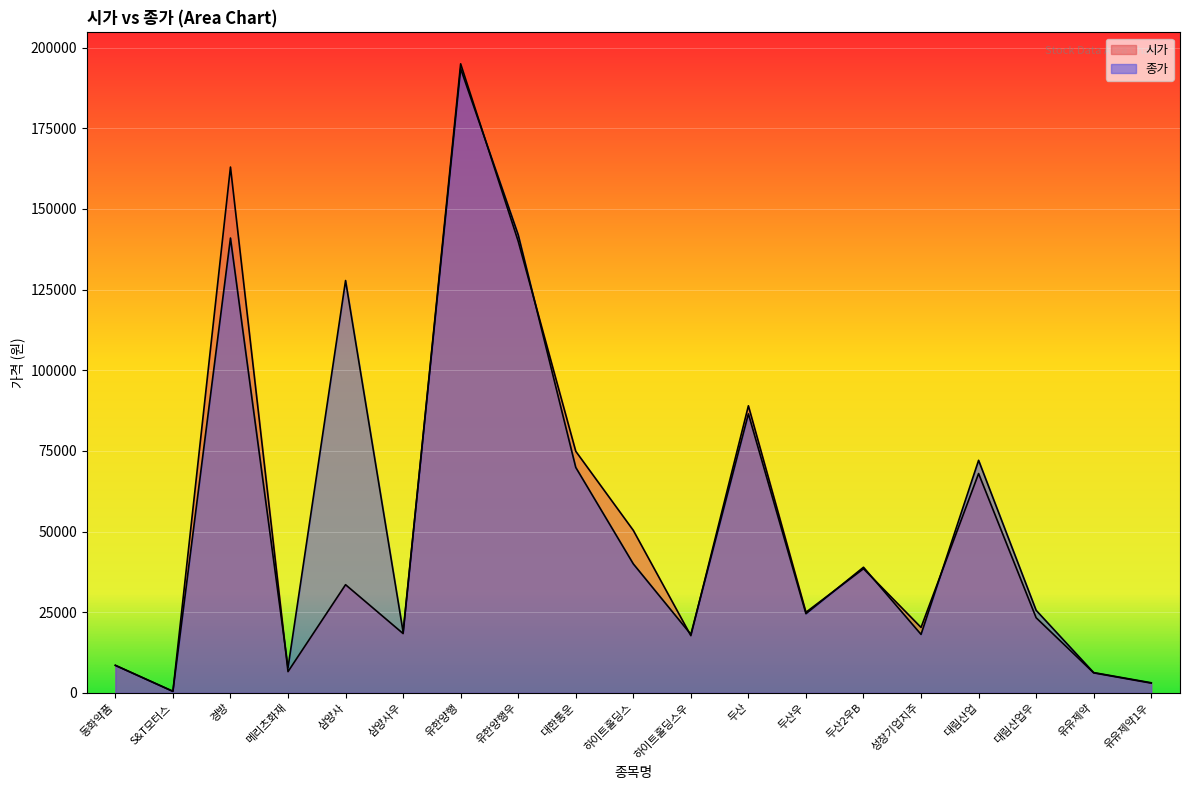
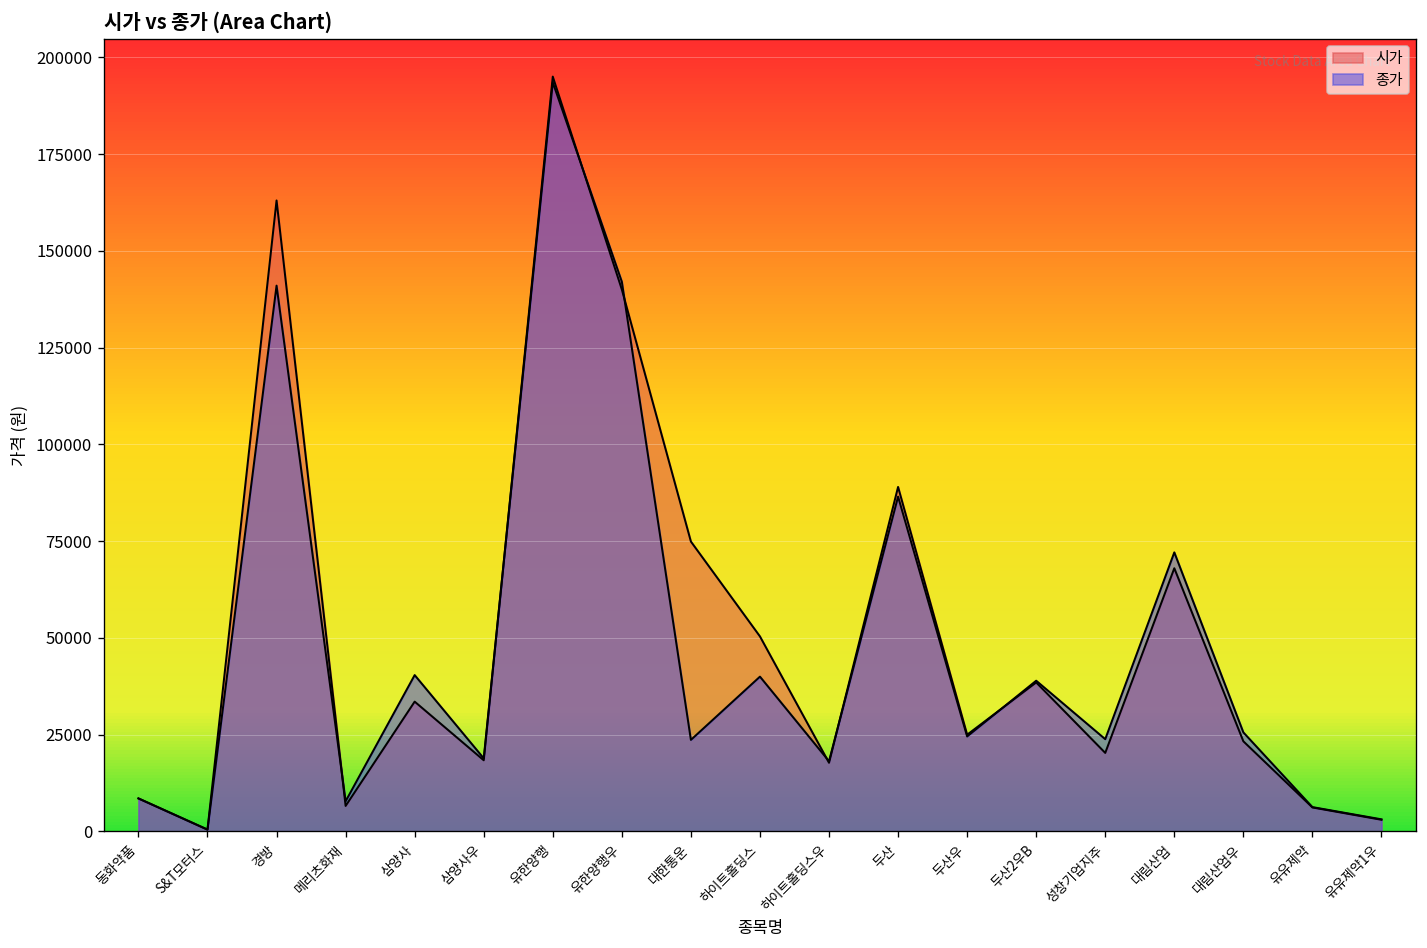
종가, 삼양사: 128000 -> 40000
종가, 대한통운: 70000 -> 24000
종가, 성창기업지주: 18000 -> 24000
